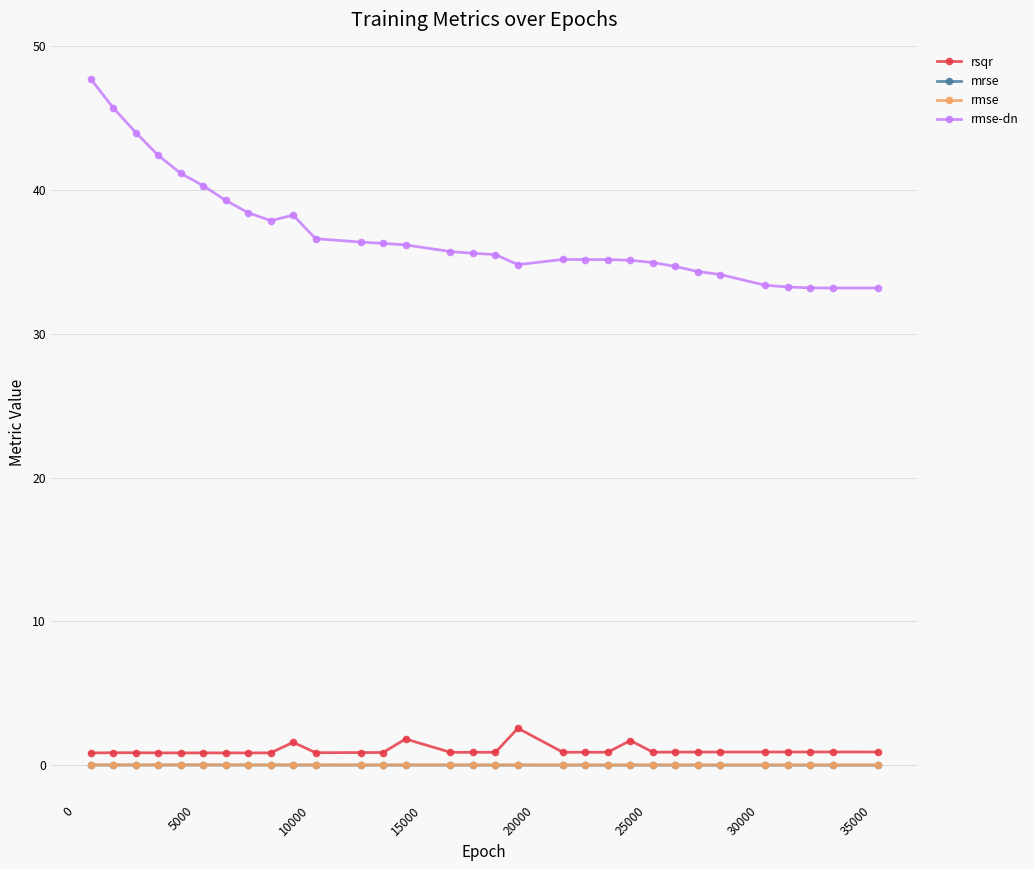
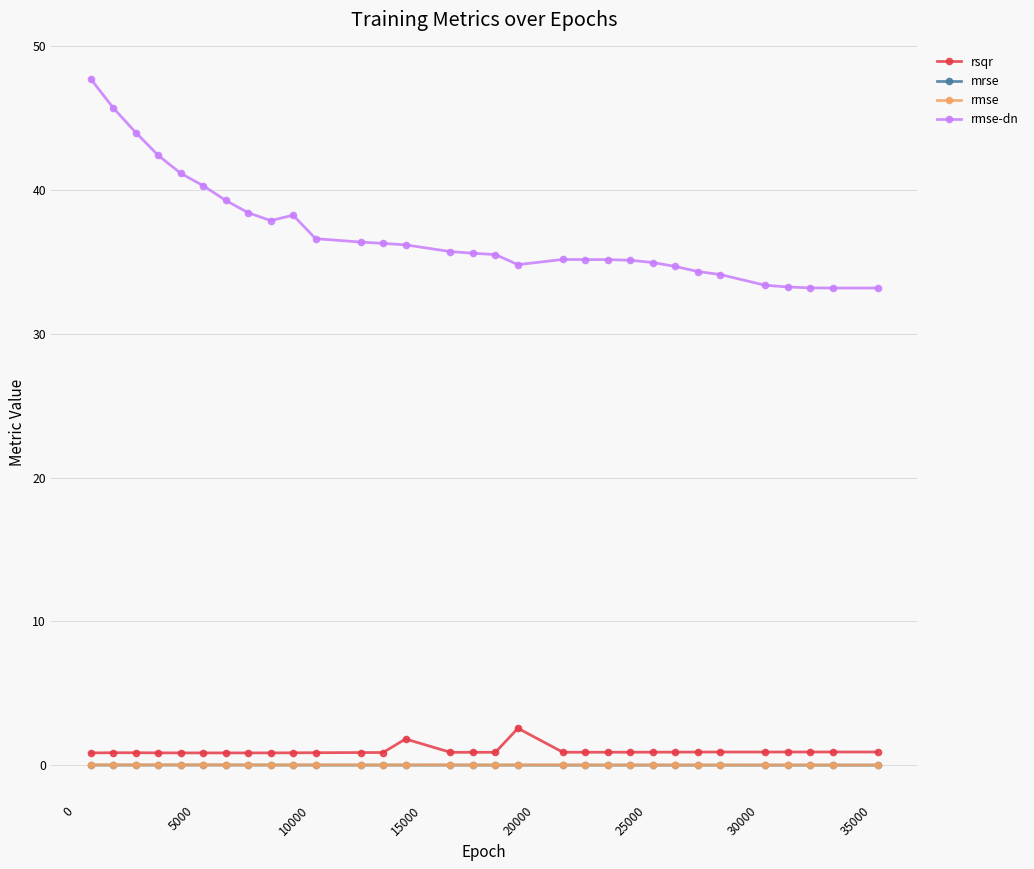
rsqr, 10000: 1.6 -> 0.9
rsqr, 25000: 1.7 -> 0.9
